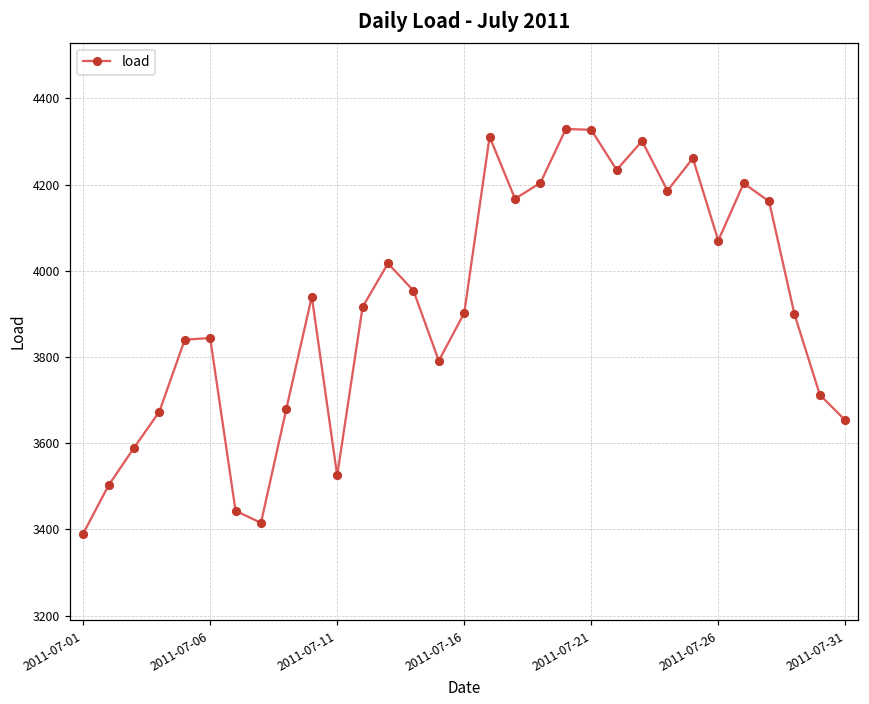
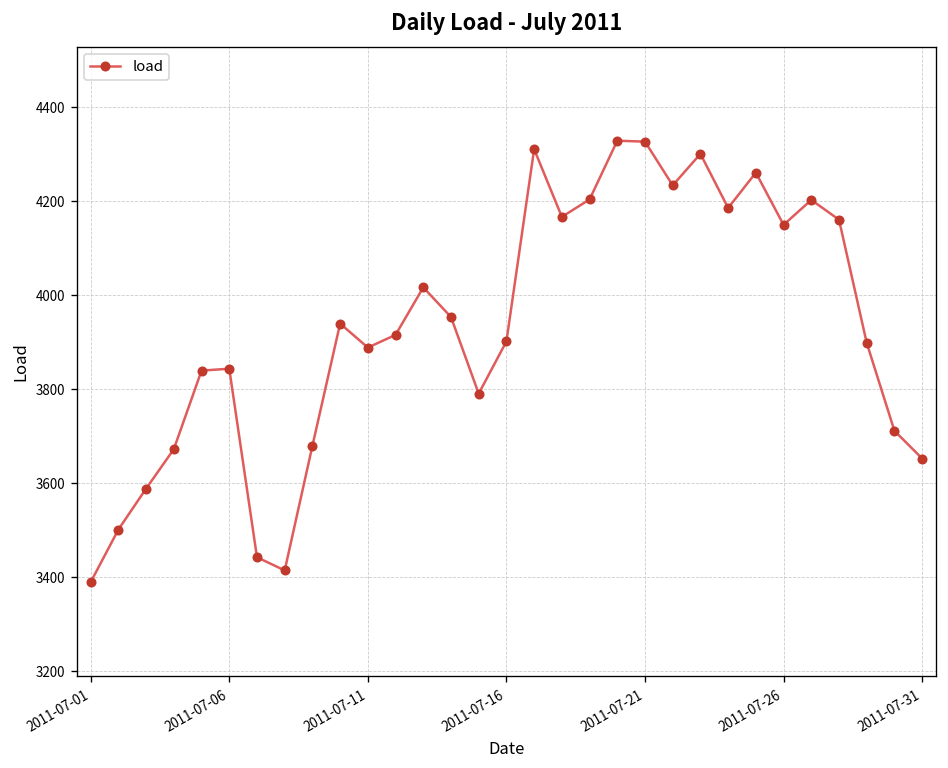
2011-07-11: 3530 -> 3890
2011-07-26: 4070 -> 4150
